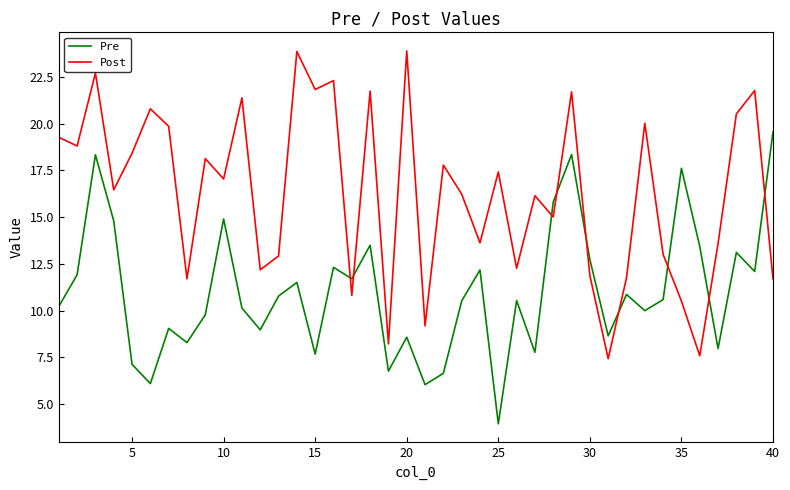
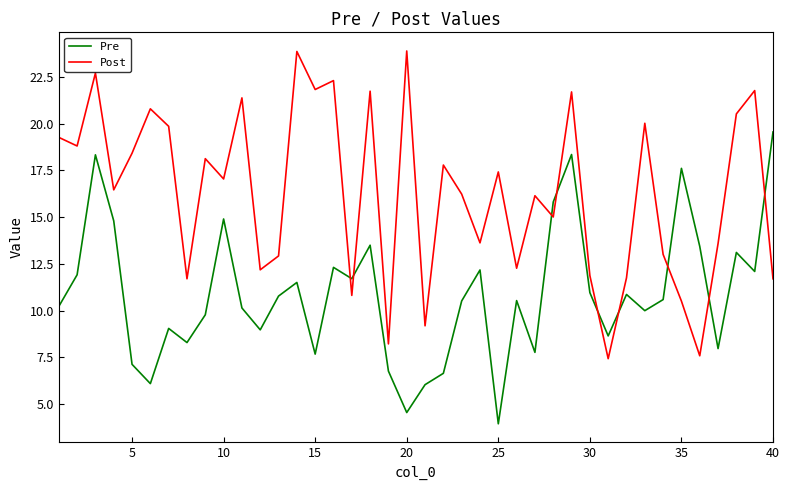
Pre, 20: 8.6 -> 4.5
Pre, 30: 12.7 -> 11.0
